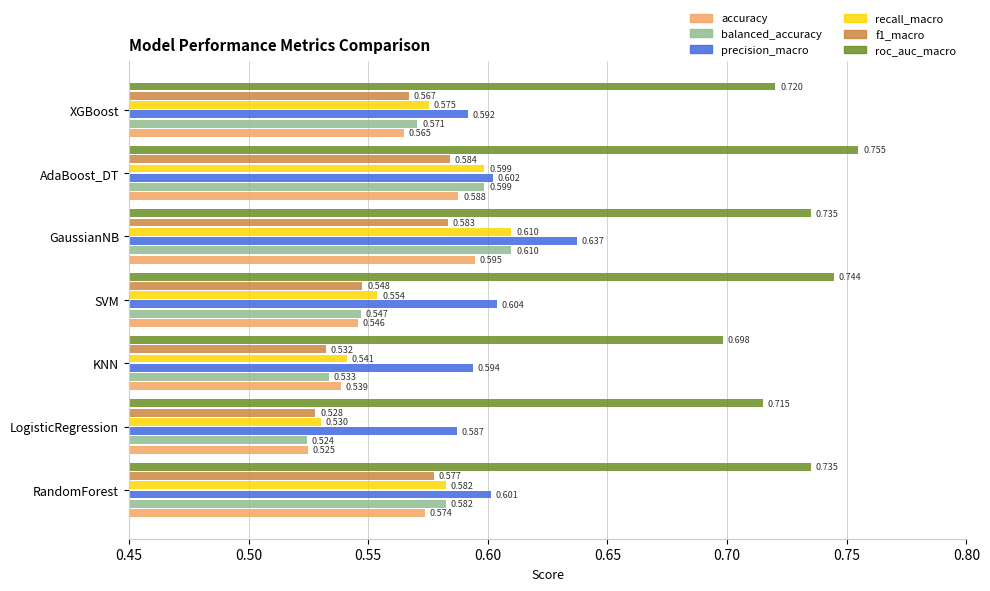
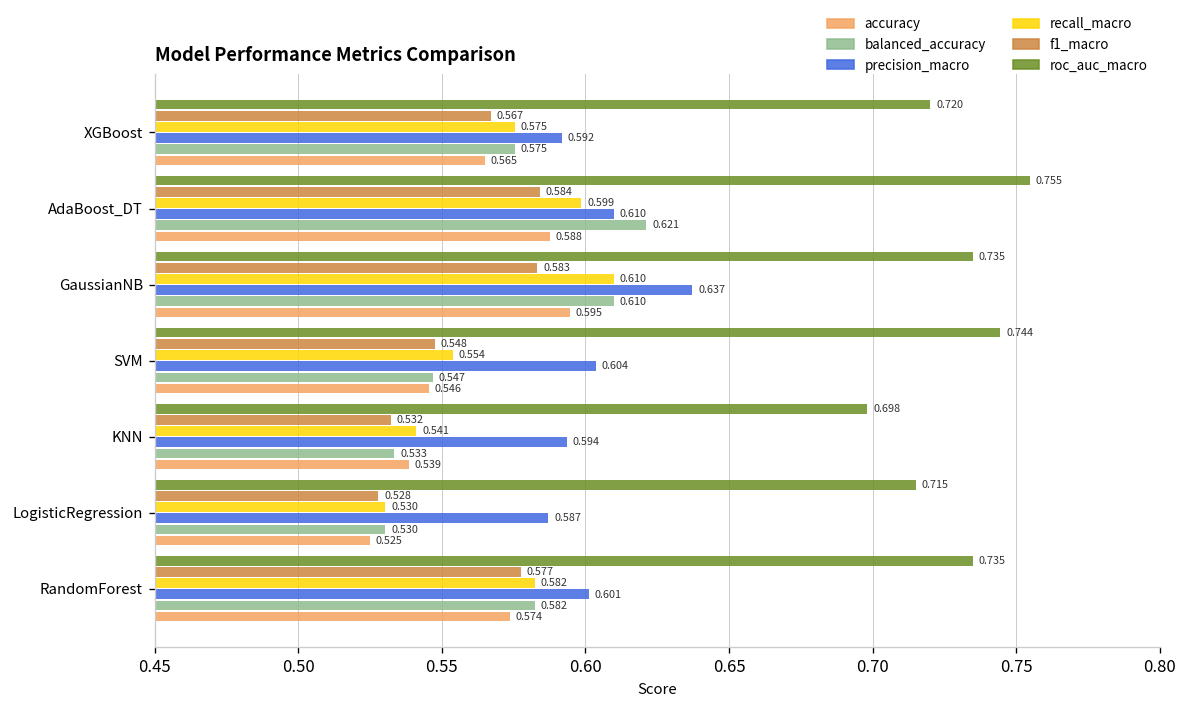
balanced_accuracy, XGBoost: 0.571 -> 0.575
precision_macro, AdaBoost_DT: 0.602 -> 0.610
balanced_accuracy, AdaBoost_DT: 0.599 -> 0.621
balanced_accuracy, LogisticRegression: 0.524 -> 0.530
